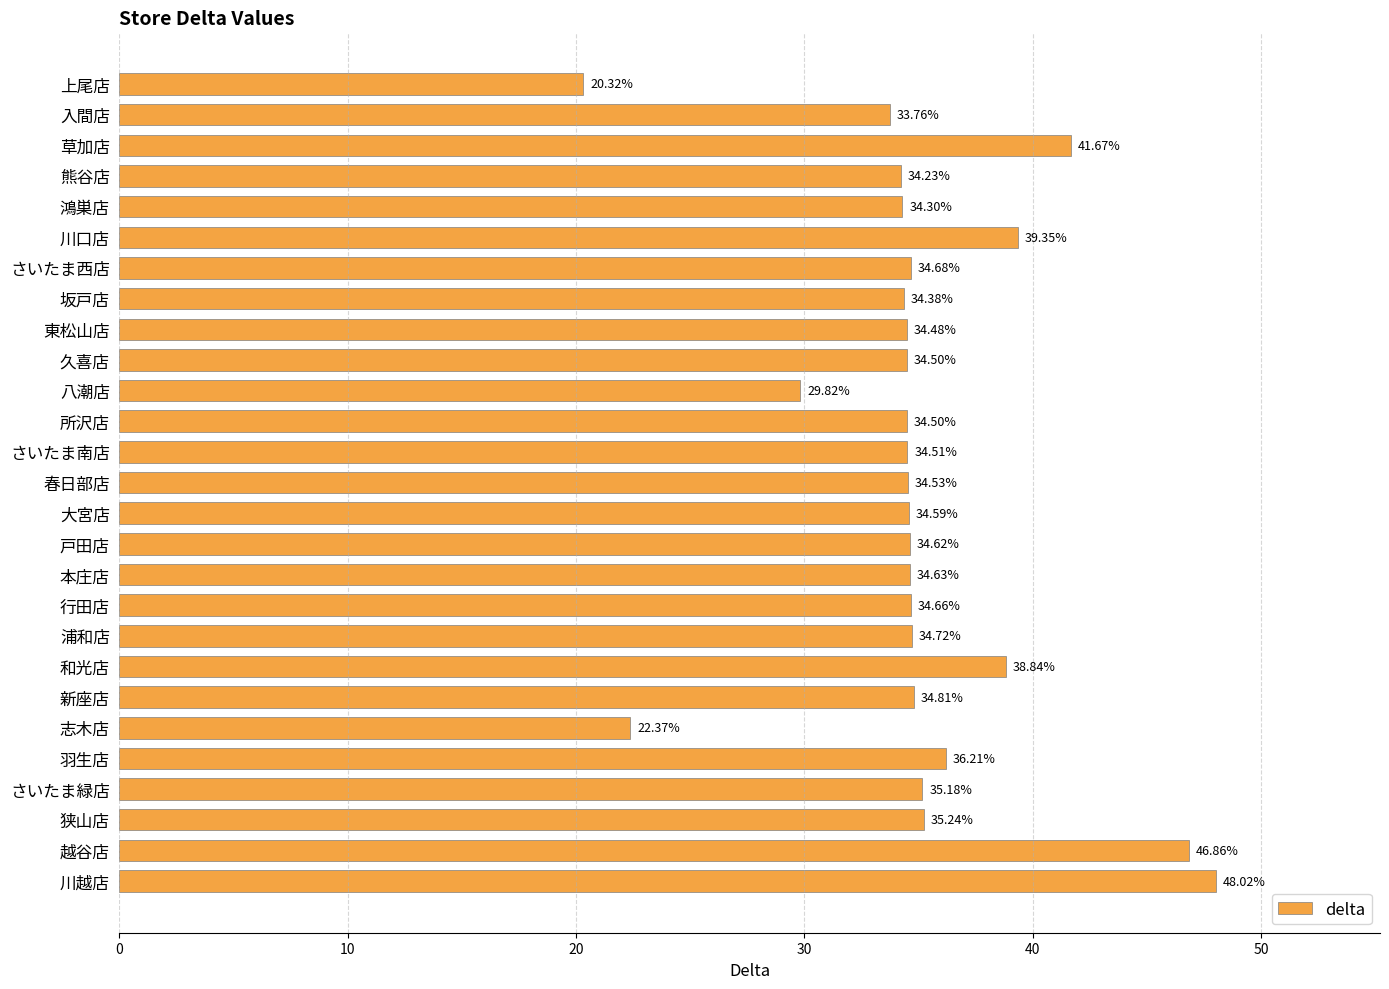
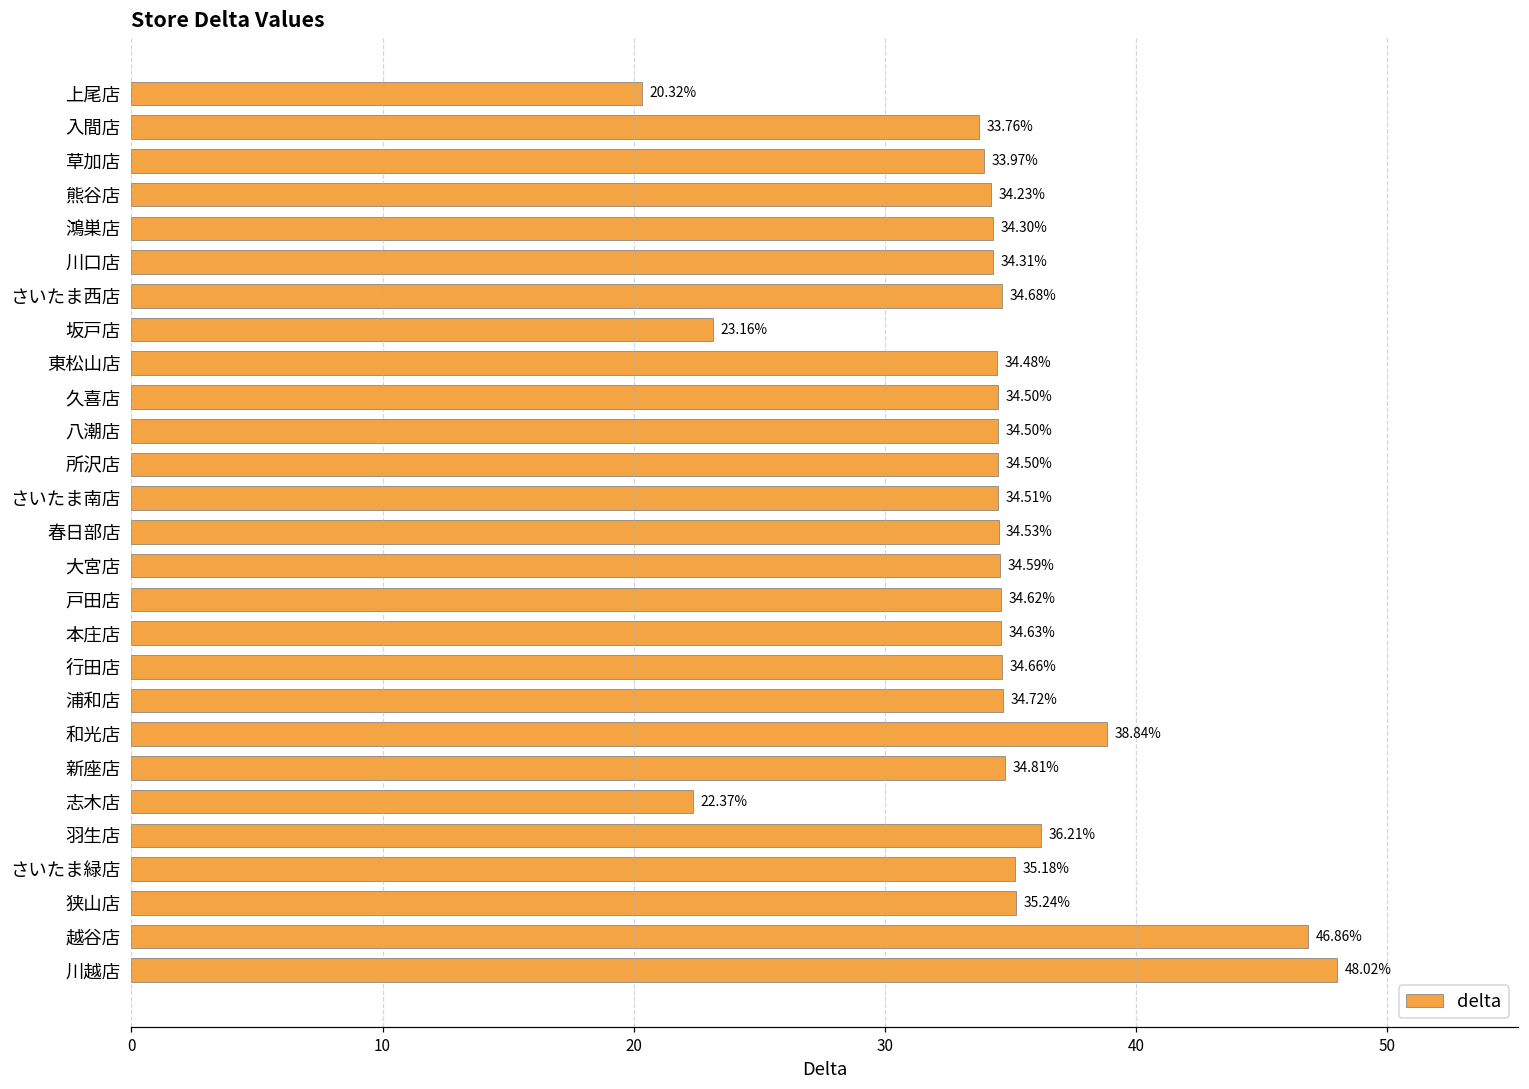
草加店: 41.67% -> 33.97%
川口店: 39.35% -> 34.31%
坂戸店: 34.38% -> 23.16%
八潮店: 29.82% -> 34.50%
